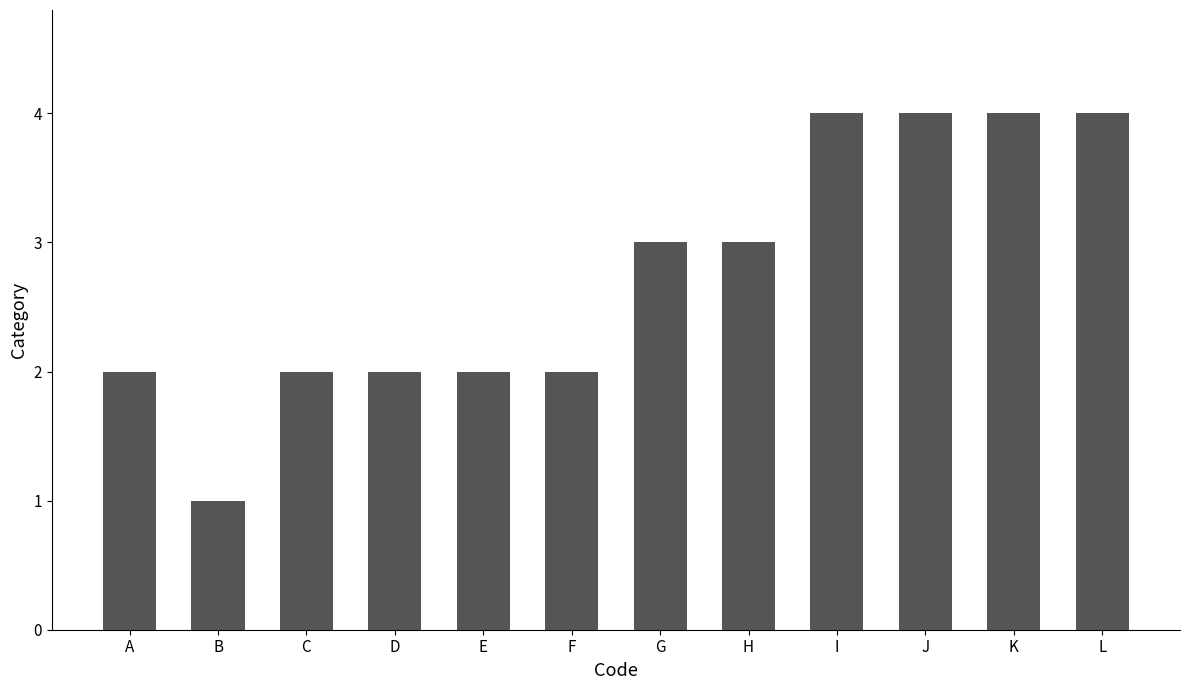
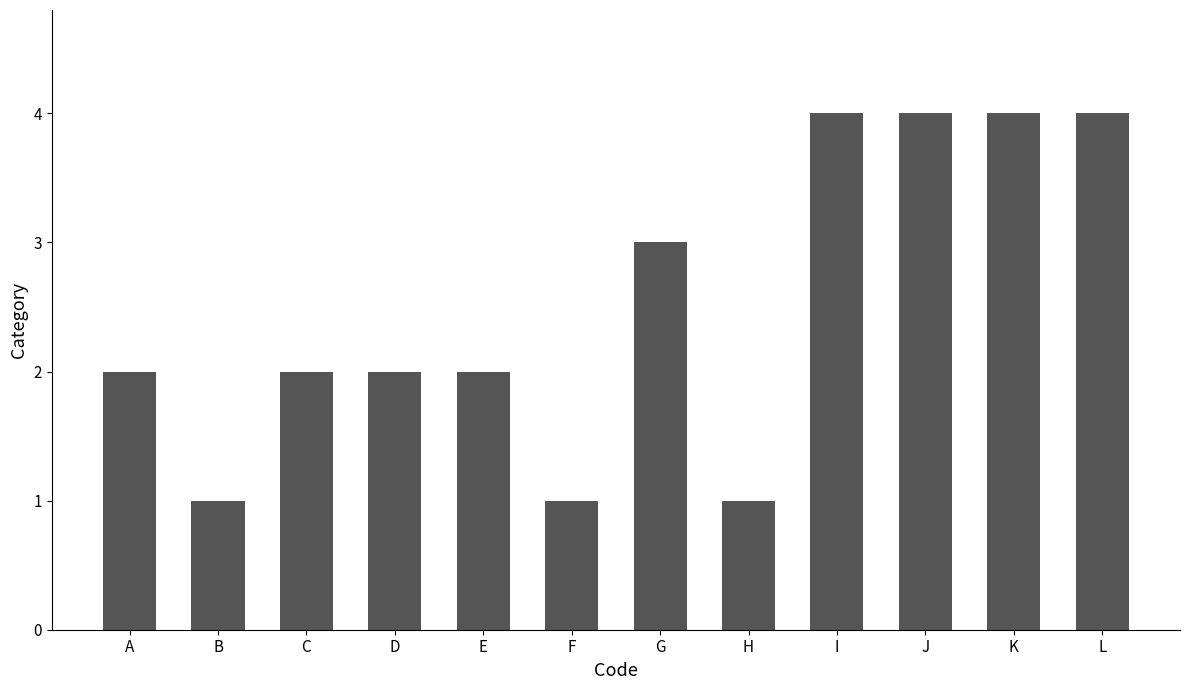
F: 2 -> 1
H: 3 -> 1
